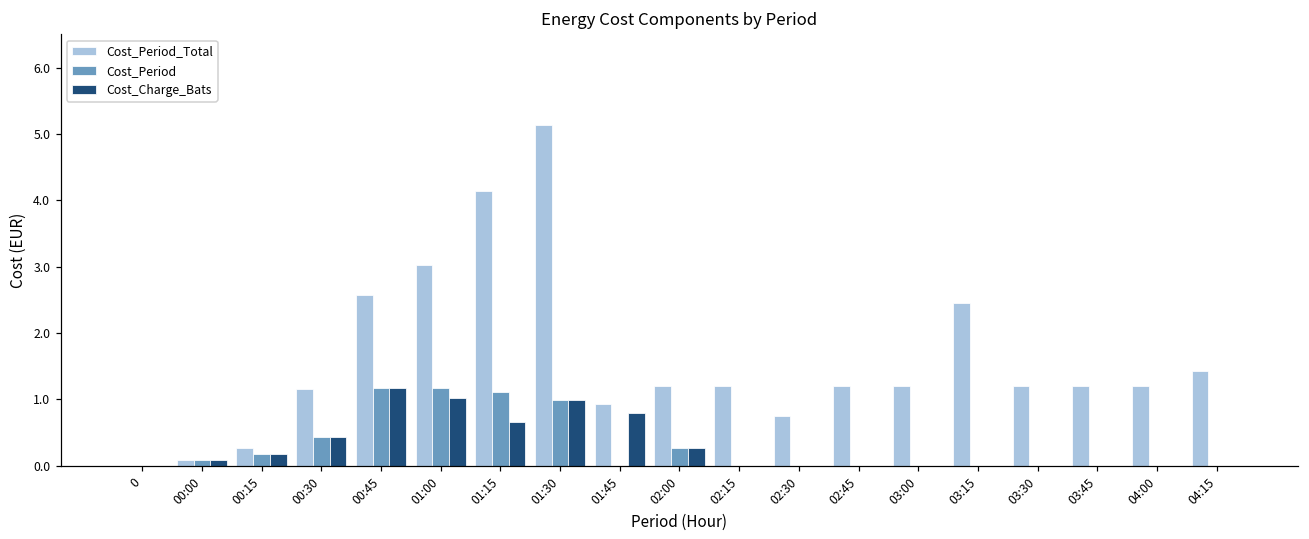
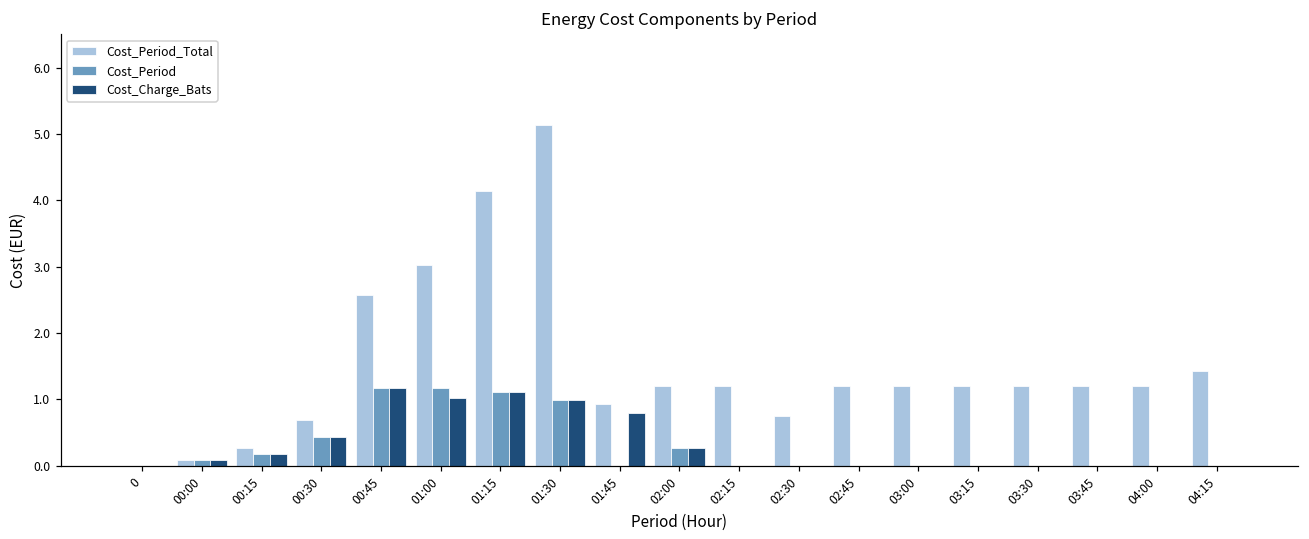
Cost_Period_Total, 00:30: 1.2 -> 0.7
Cost_Charge_Bats, 01:15: 0.7 -> 1.1
Cost_Period_Total, 03:15: 2.5 -> 1.2
